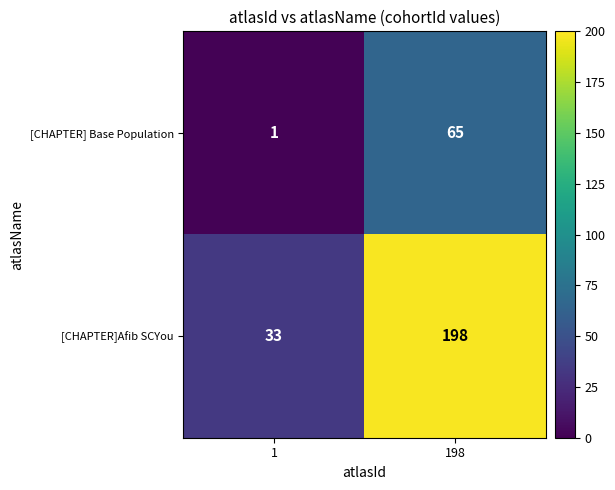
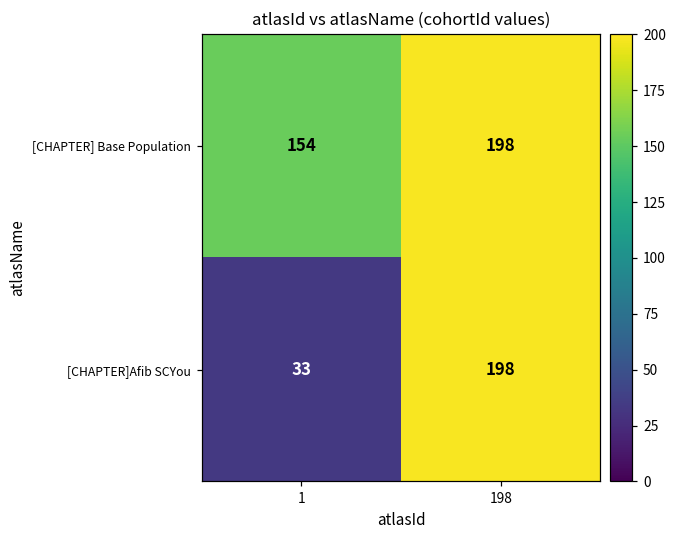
[CHAPTER] Base Population, 1: 1 -> 154
[CHAPTER] Base Population, 198: 65 -> 198
